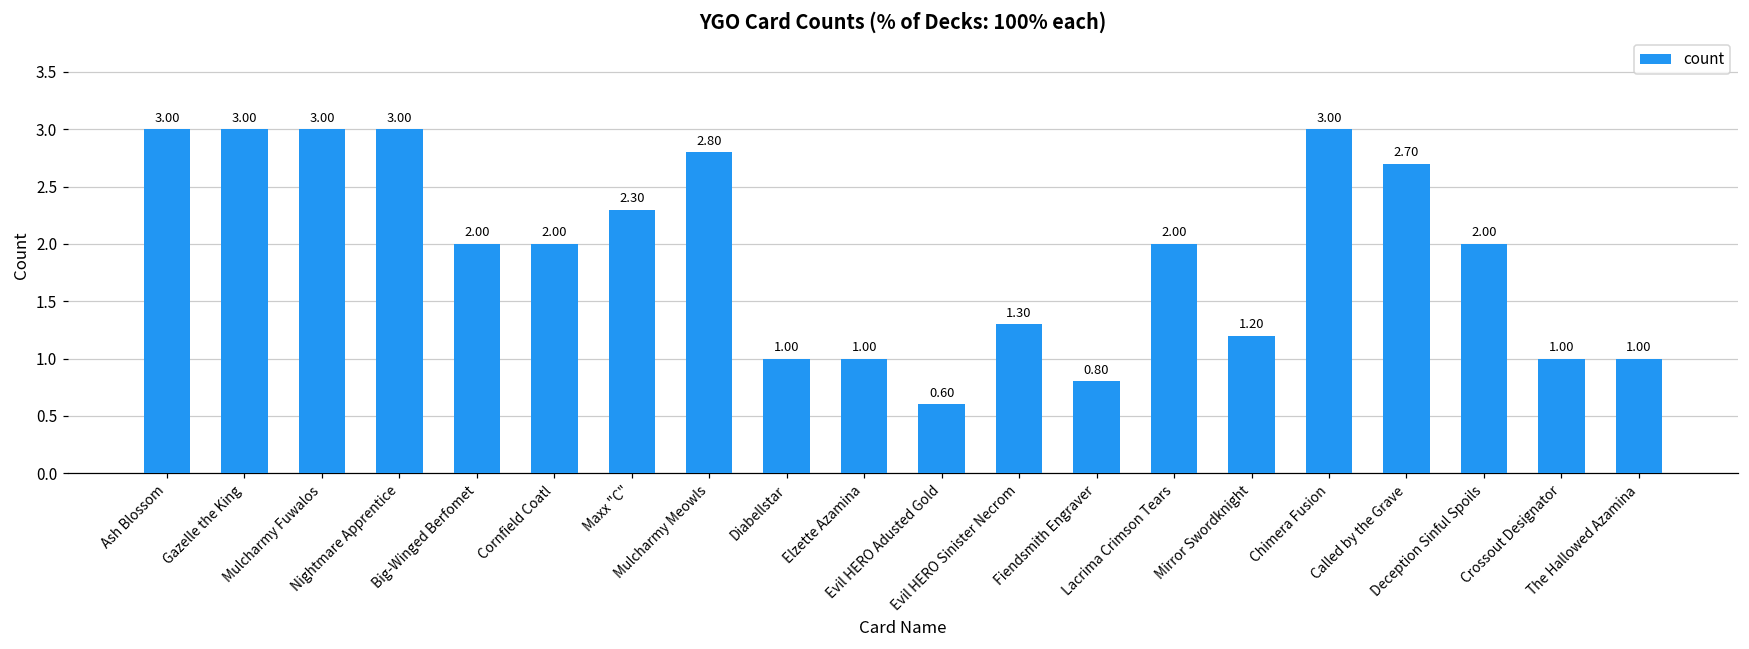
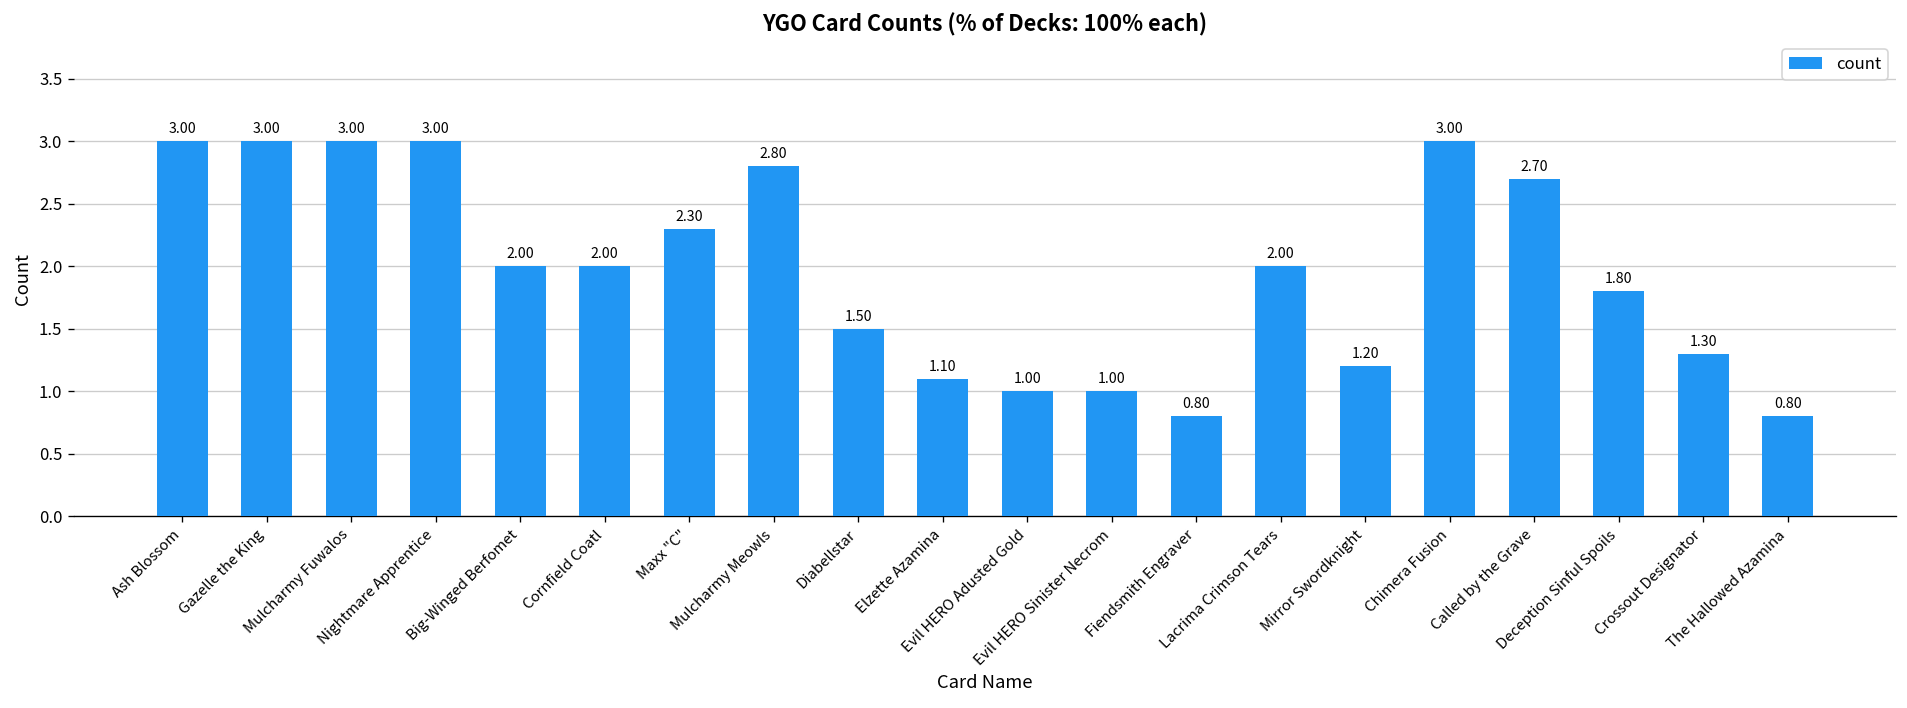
Diabellstar: 1.00 -> 1.50
Elzette Azamina: 1.00 -> 1.10
Evil HERO Adusted Gold: 0.60 -> 1.00
Evil HERO Sinister Necrom: 1.30 -> 1.00
Deception Sinful Spoils: 2.00 -> 1.80
Crossout Designator: 1.00 -> 1.30
The Hallowed Azamina: 1.00 -> 0.80
